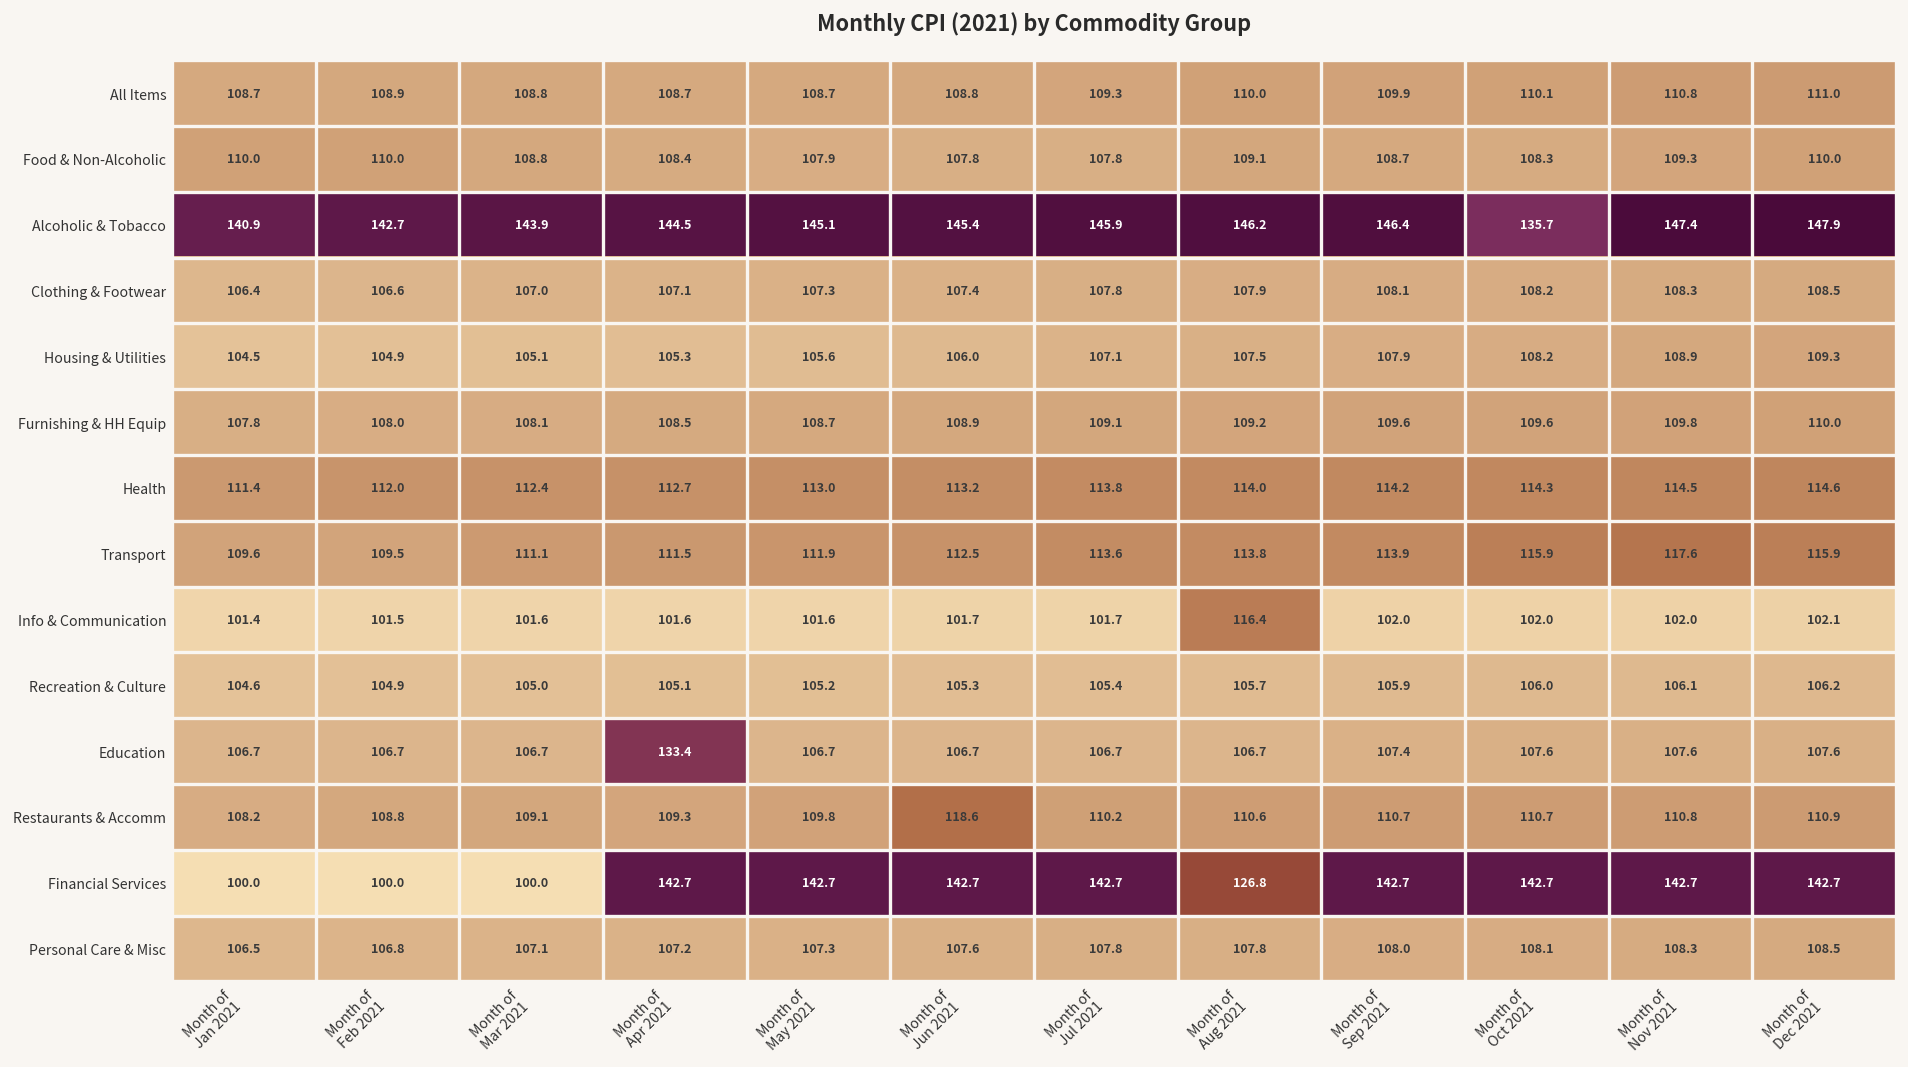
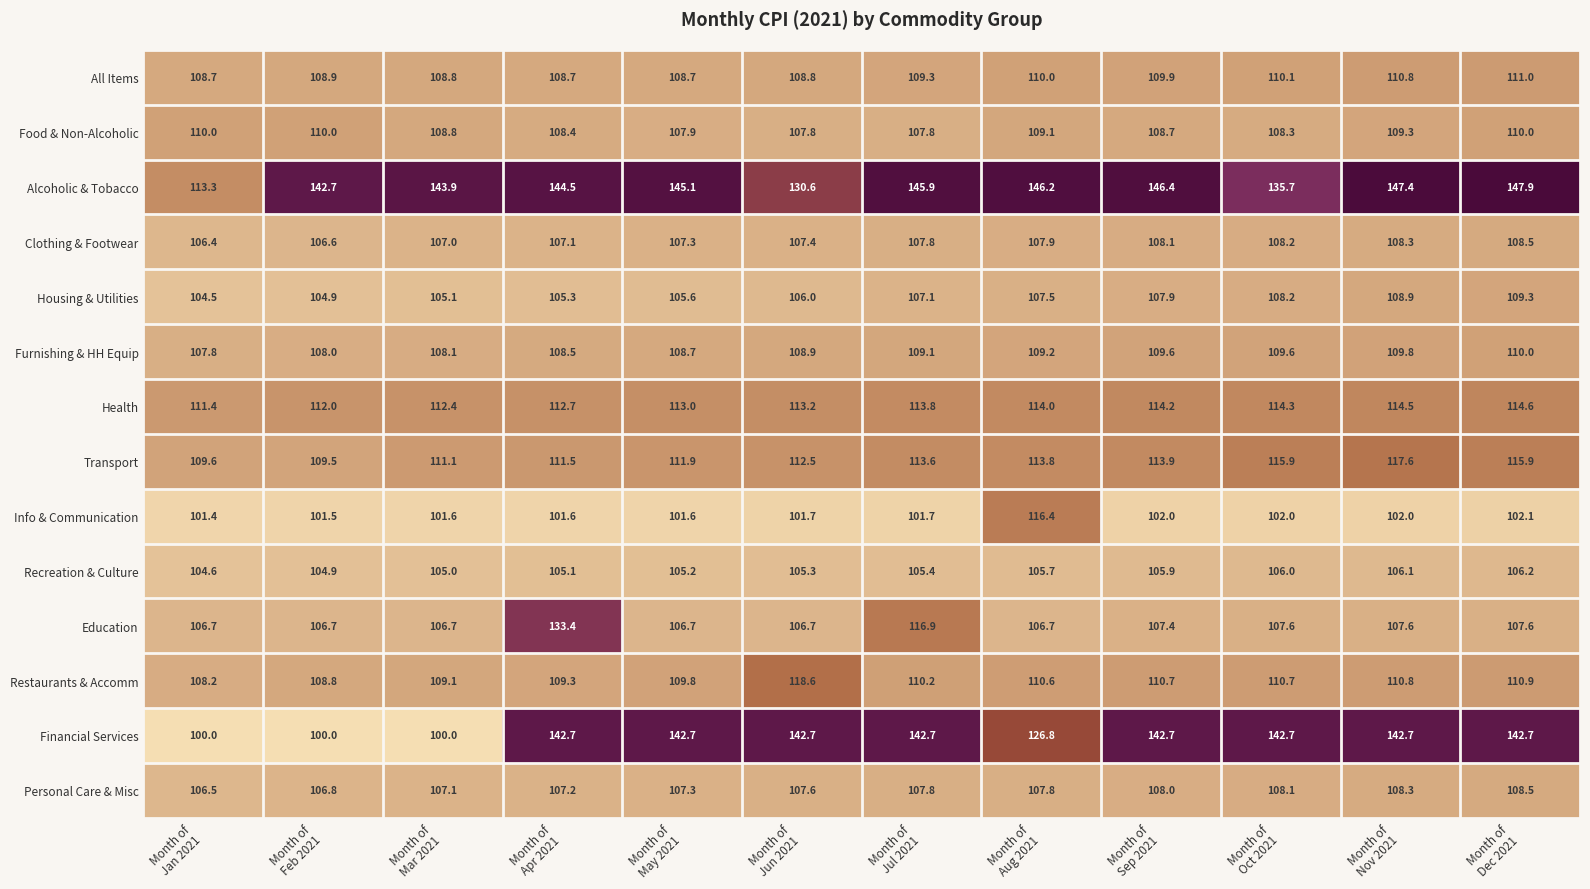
Alcoholic & Tobacco, Month of Jan 2021: 140.9 -> 113.3
Alcoholic & Tobacco, Month of Jun 2021: 145.4 -> 130.6
Education, Month of Jul 2021: 106.7 -> 116.9
